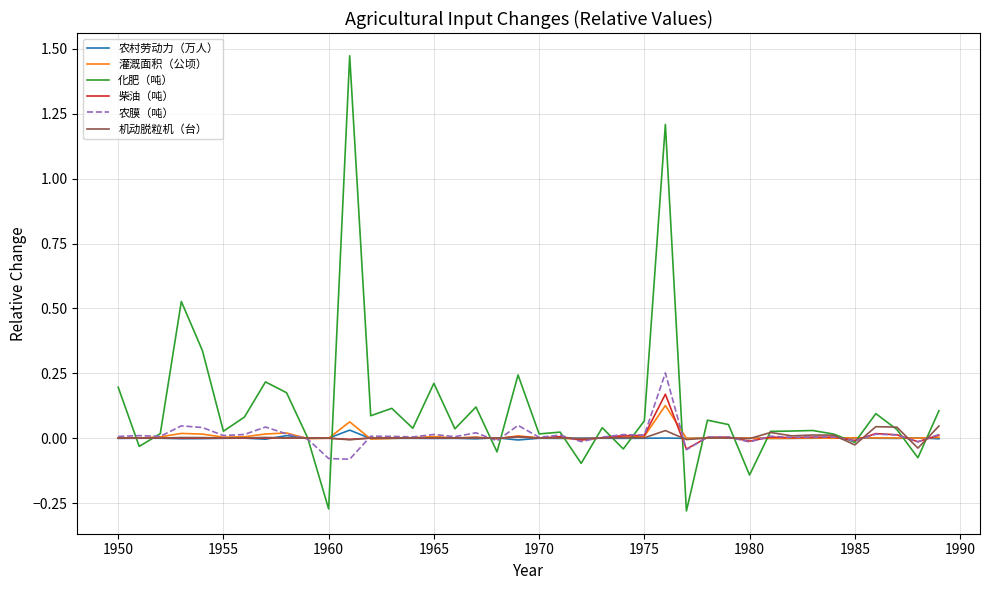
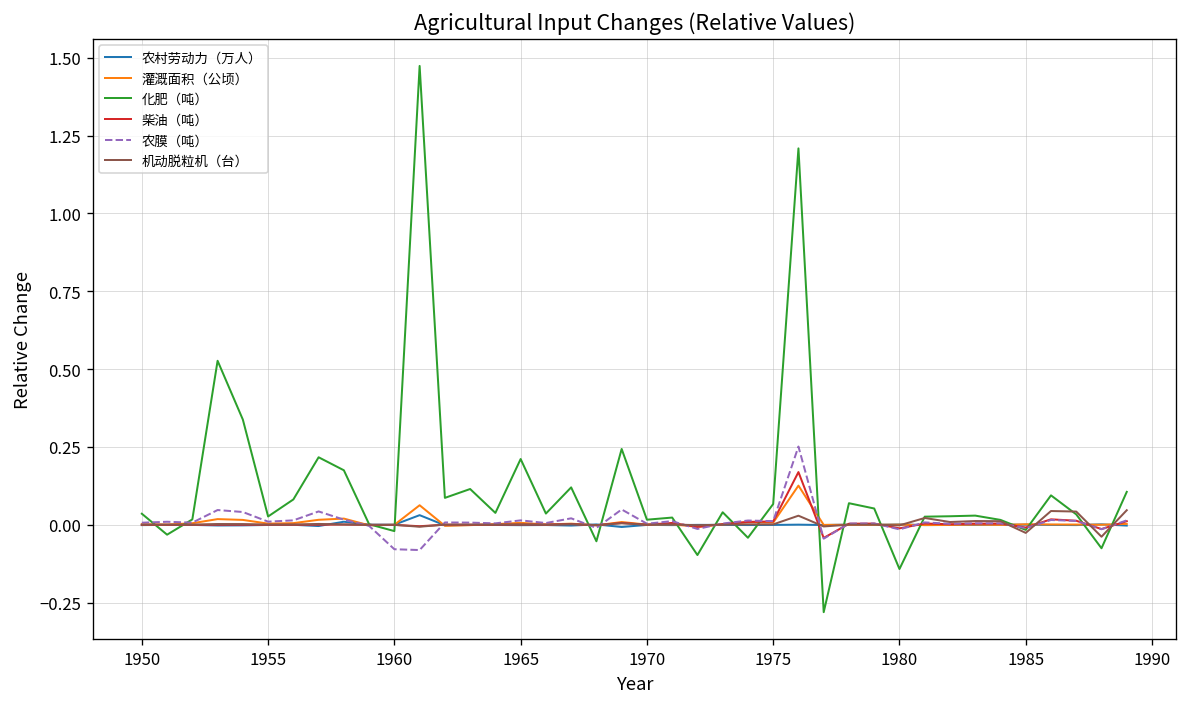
化肥（吨）, 1950: 0.20 -> 0.04
化肥（吨）, 1960: -0.27 -> -0.02
